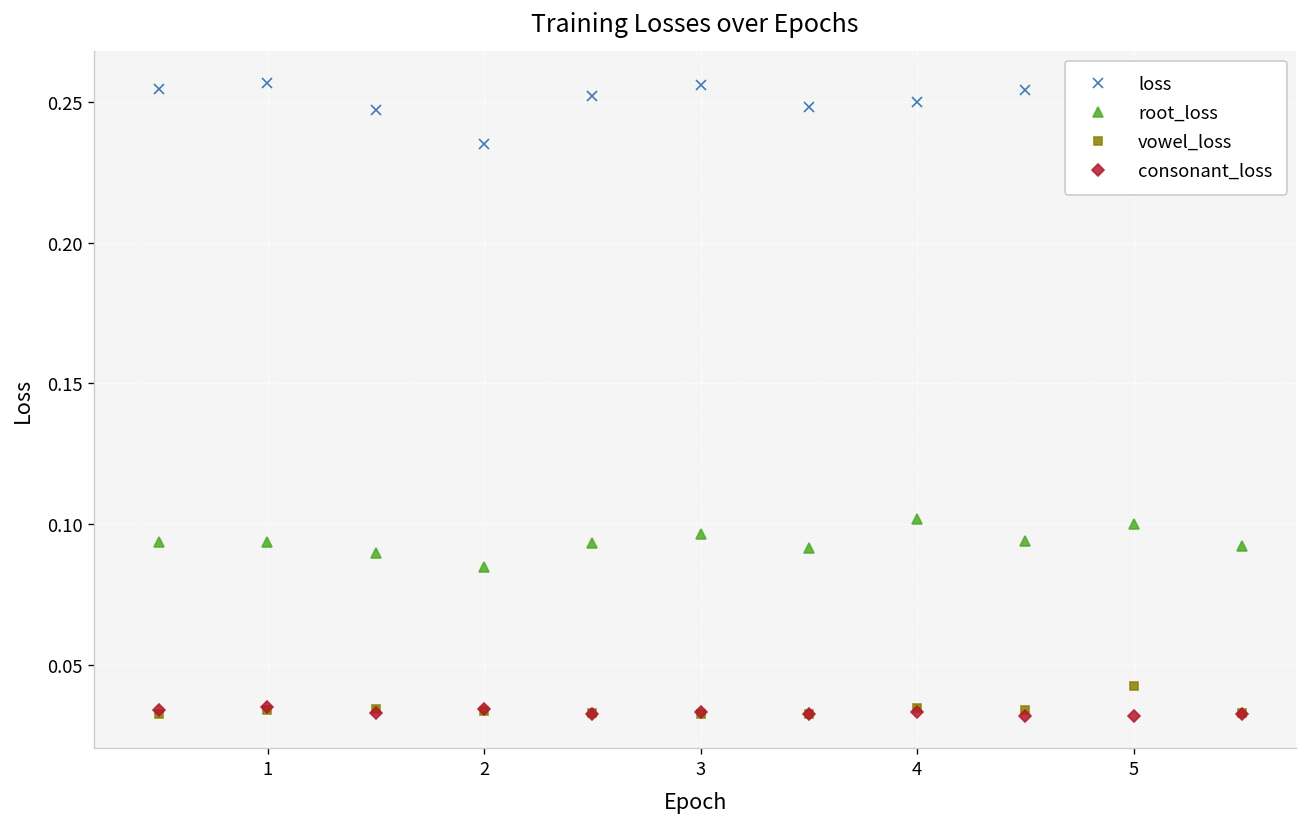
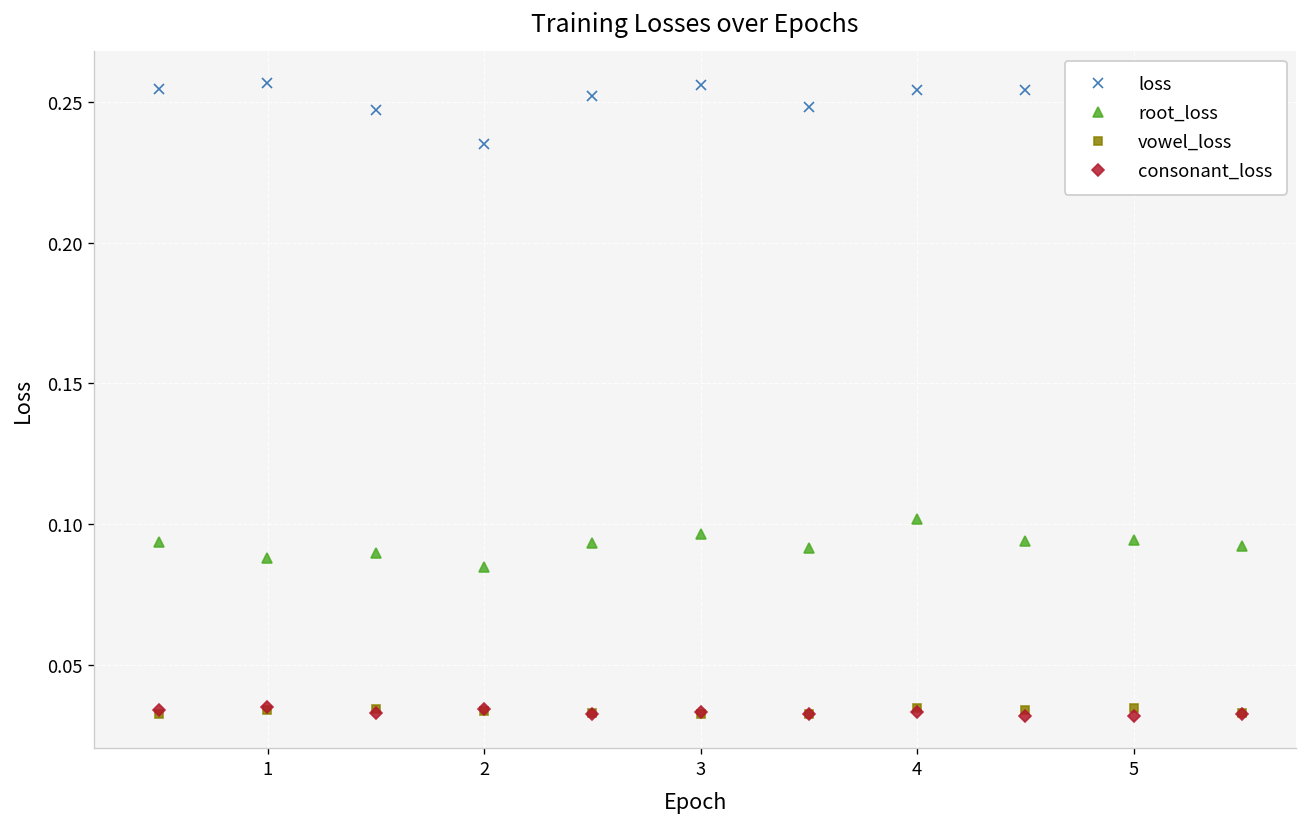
root_loss, 1: 0.094 -> 0.088
loss, 4: 0.250 -> 0.254
root_loss, 5: 0.100 -> 0.094
vowel_loss, 5: 0.042 -> 0.035
